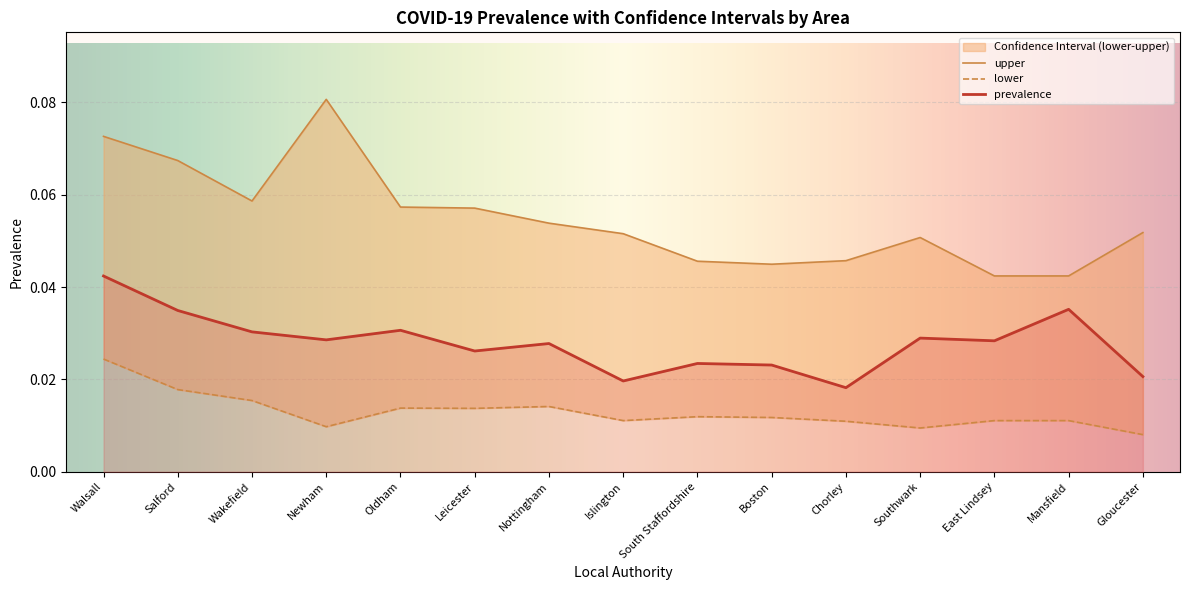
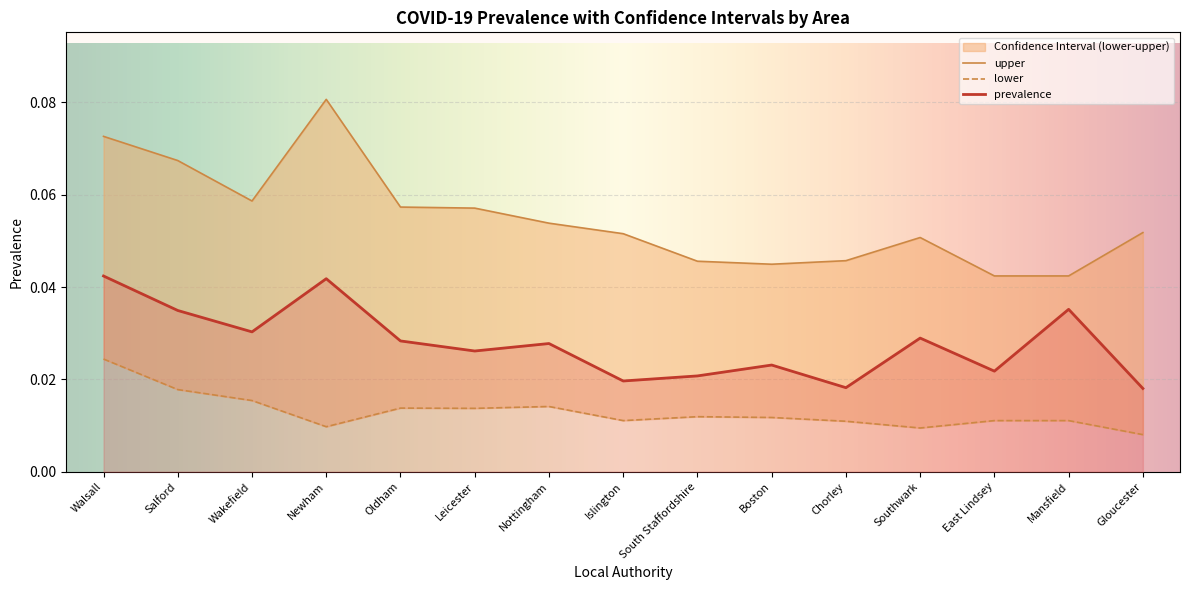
prevalence, Newham: 0.029 -> 0.042
prevalence, Oldham: 0.031 -> 0.028
prevalence, South Staffordshire: 0.023 -> 0.021
prevalence, East Lindsey: 0.028 -> 0.022
prevalence, Gloucester: 0.021 -> 0.018
